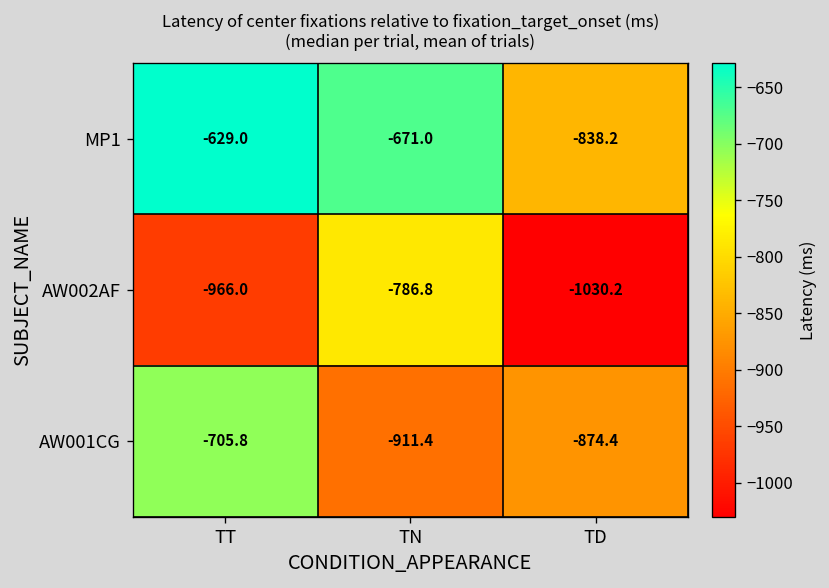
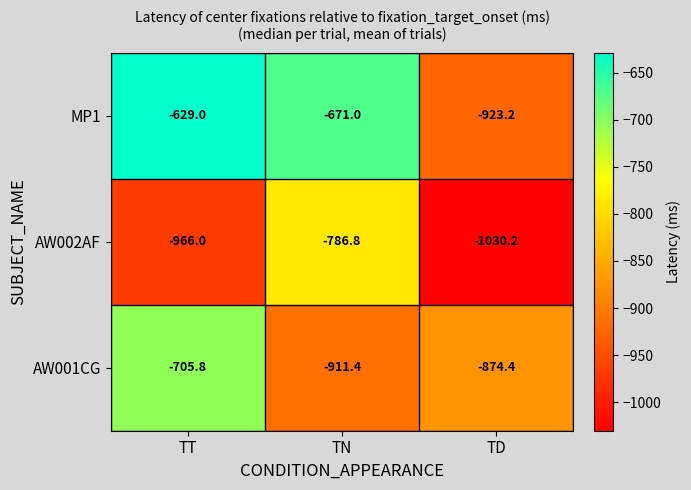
MP1, TD: -838.2 -> -923.2
